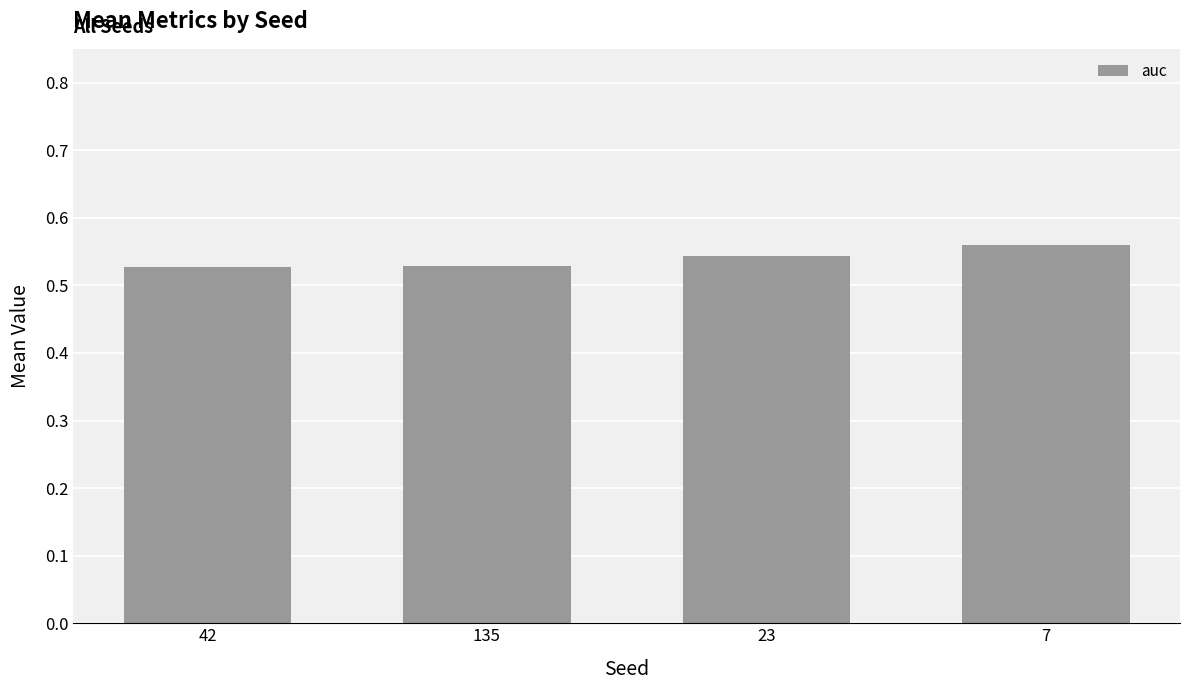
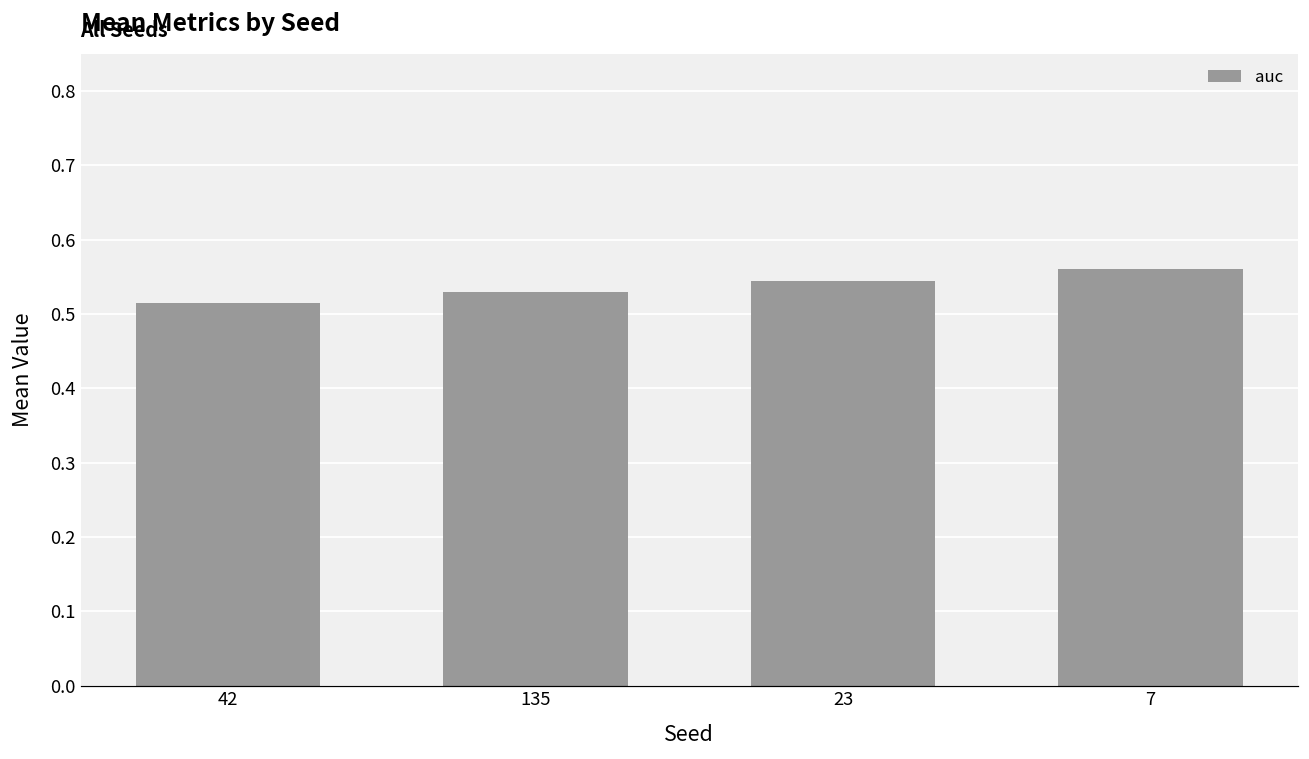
42: 0.53 -> 0.51
